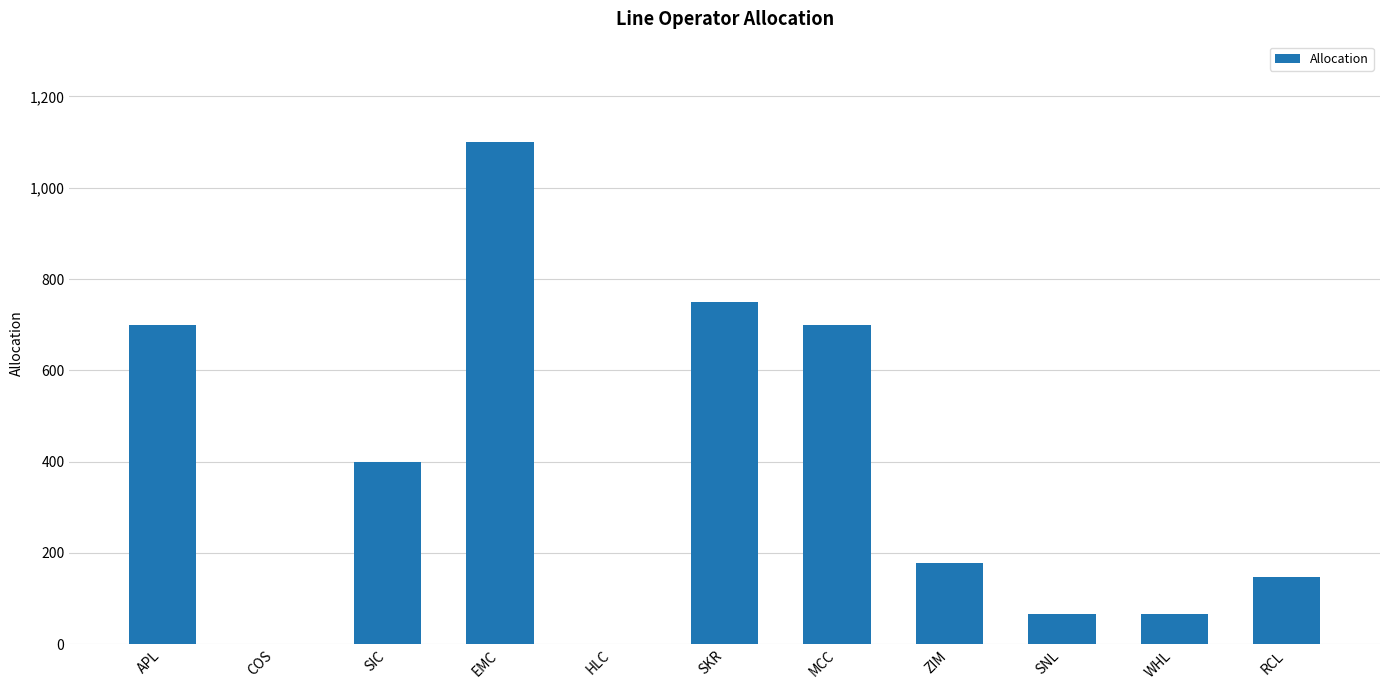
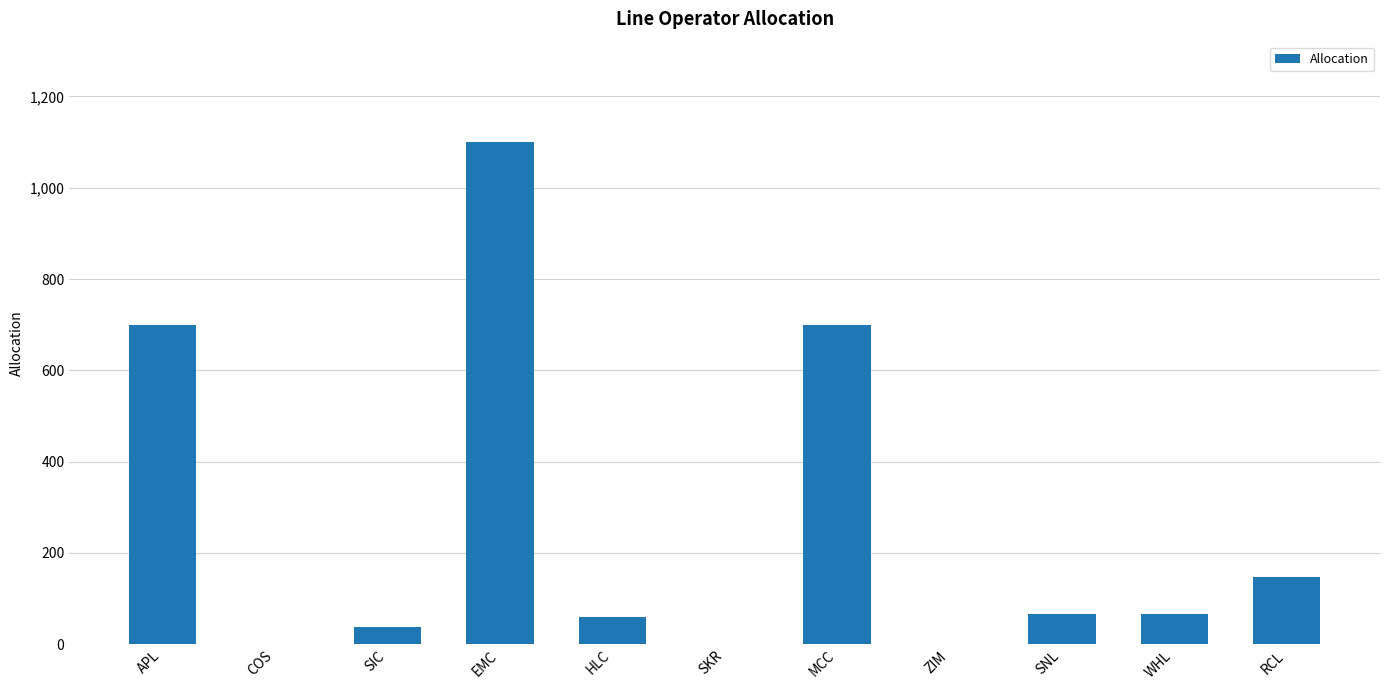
SIC: 400 -> 40
HLC: 0 -> 60
SKR: 750 -> 0
ZIM: 180 -> 0
